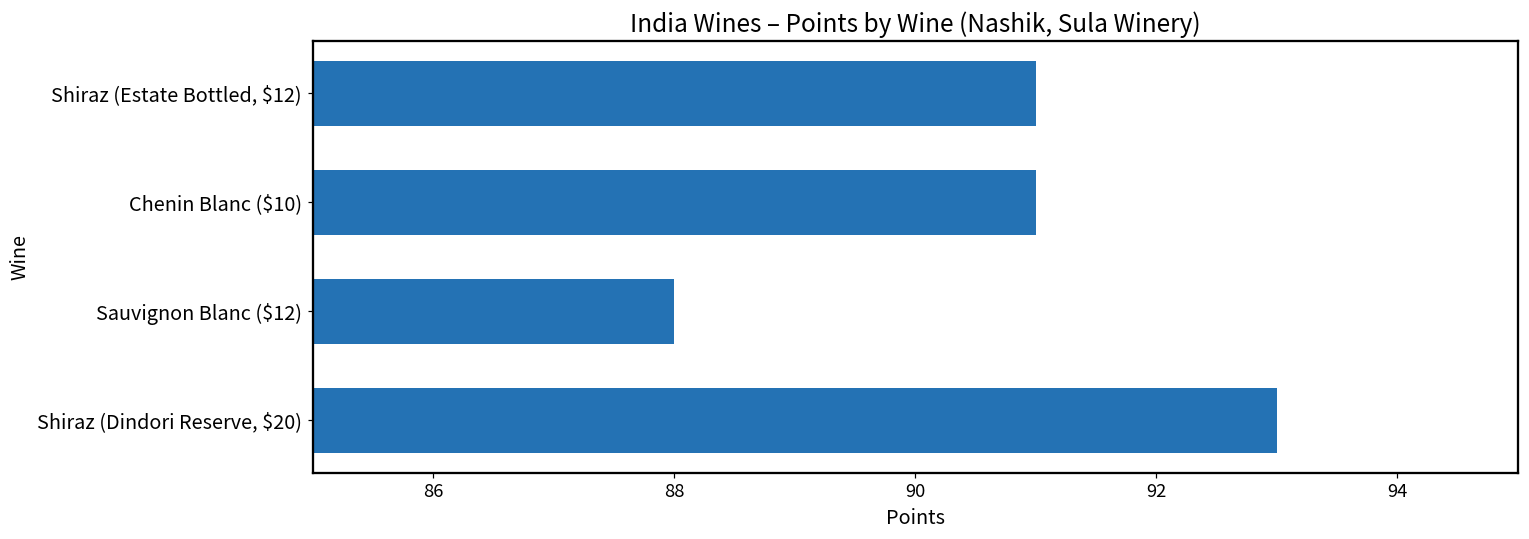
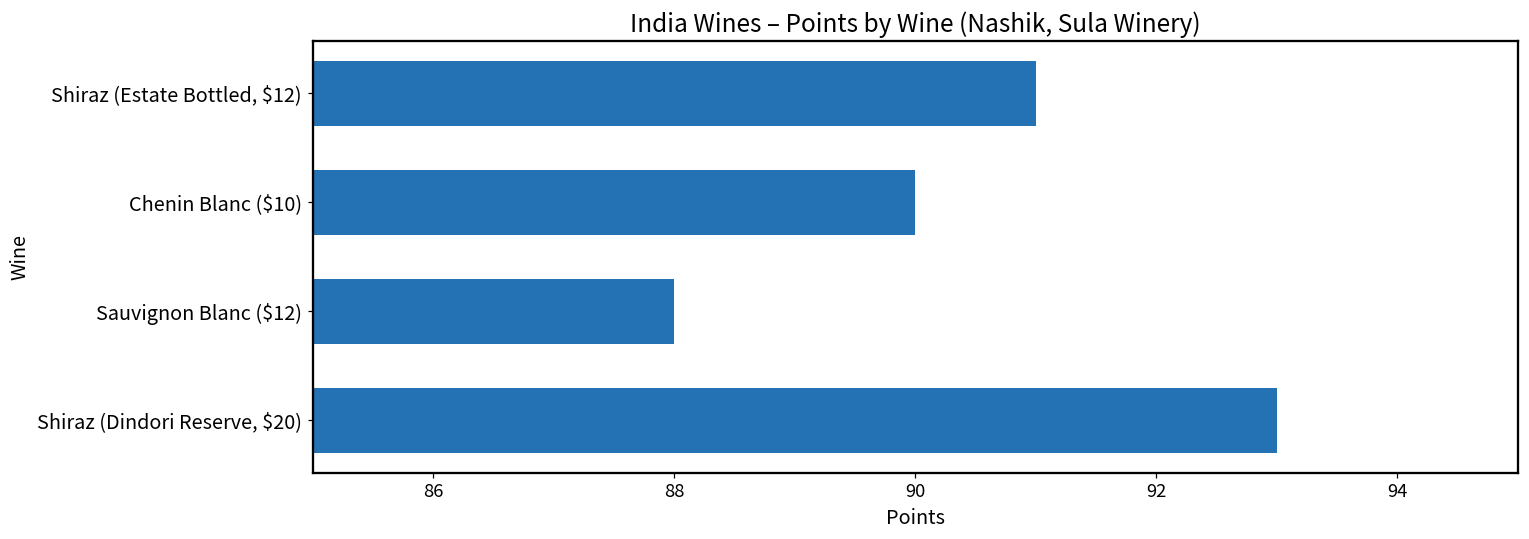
Chenin Blanc ($10): 91 -> 90
